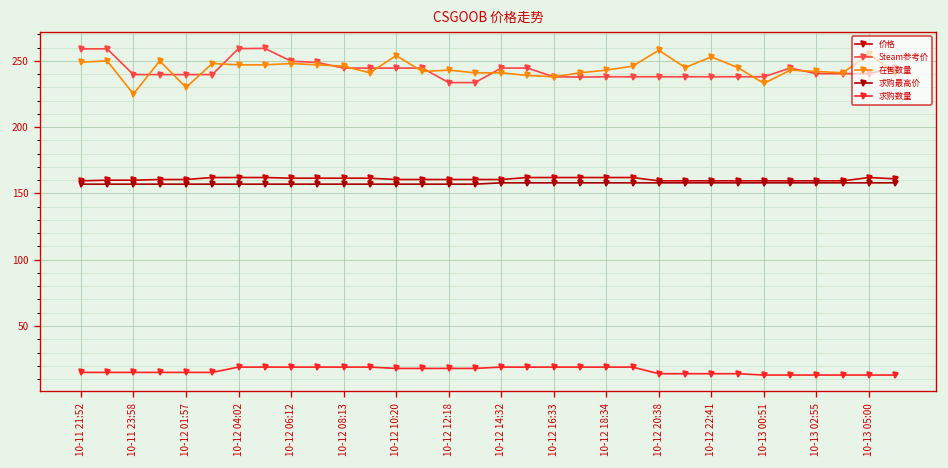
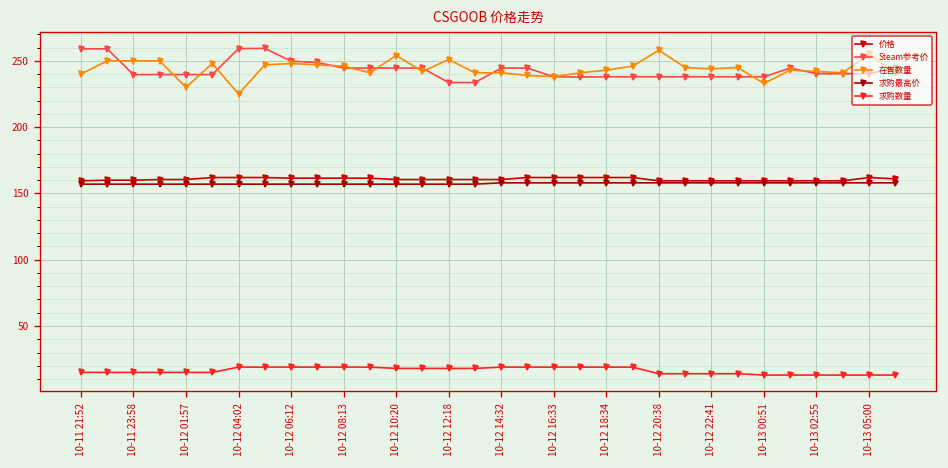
在售数量, 10-11 21:52: 249 -> 240
在售数量, 10-11 23:58: 225 -> 250
在售数量, 10-12 04:02: 247 -> 225
在售数量, 10-12 12:18: 243 -> 251
在售数量, 10-12 22:41: 253 -> 244
